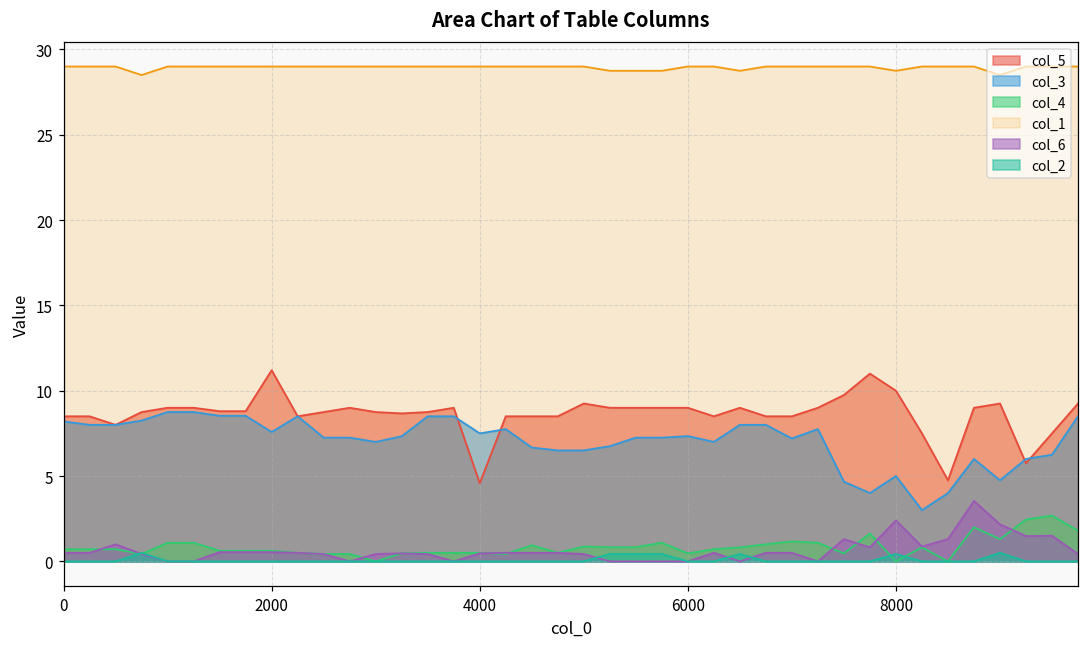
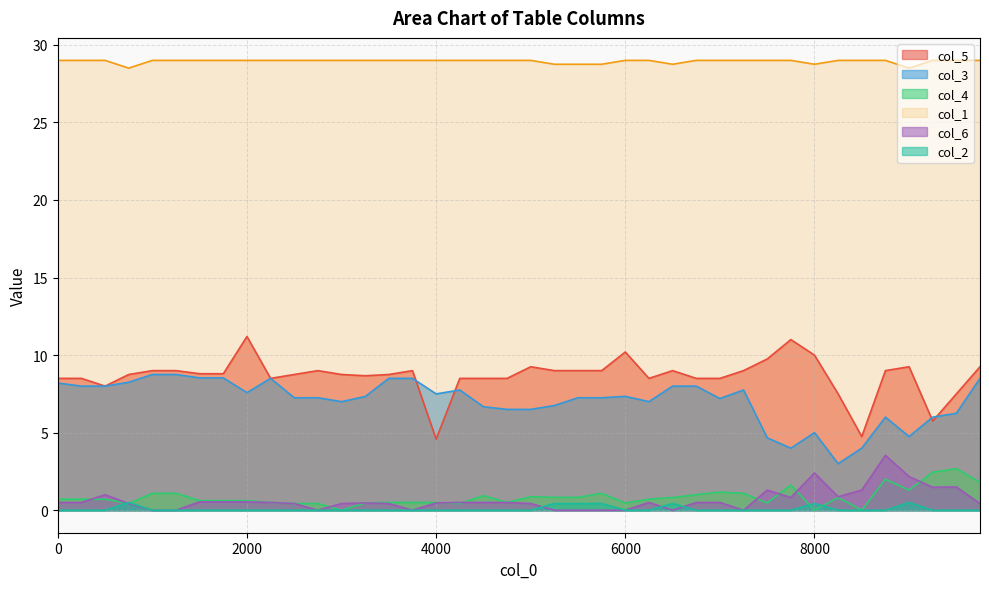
col_5, 6000: 9.0 -> 10.2
